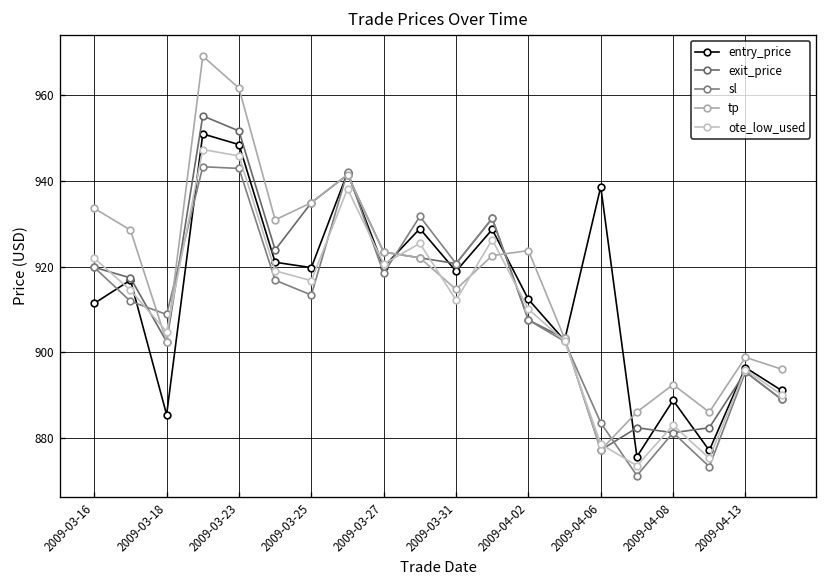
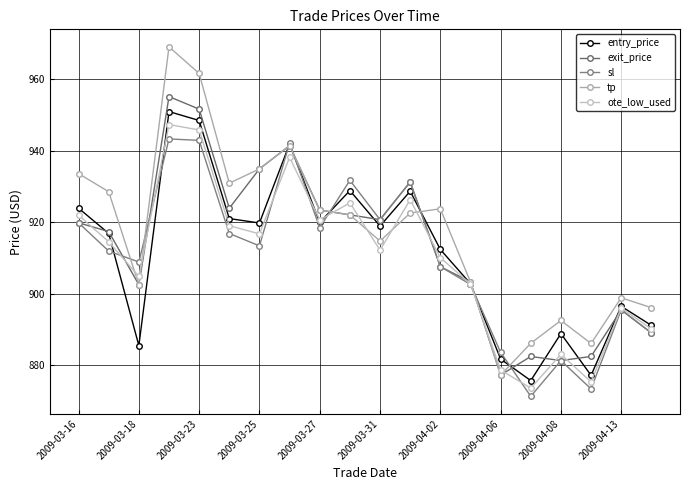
entry_price, 2009-03-16: 911 -> 924
entry_price, 2009-04-06: 939 -> 882
